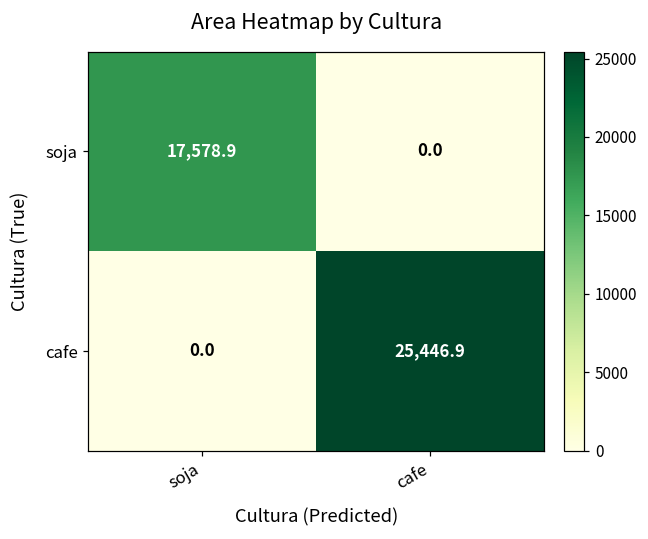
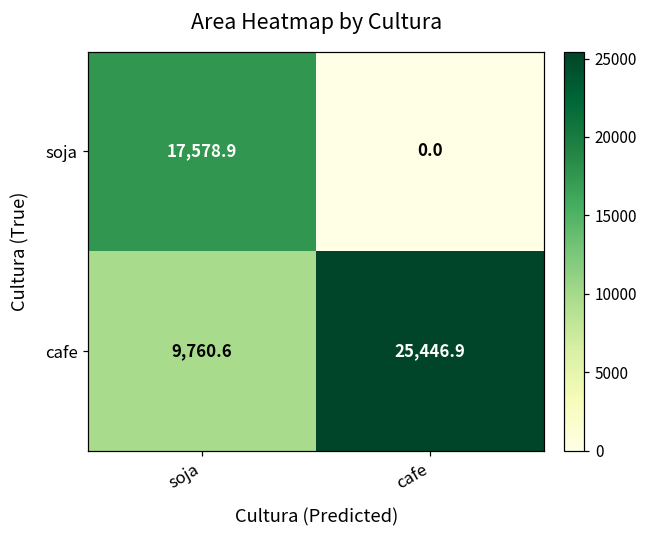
cafe, soja: 0.0 -> 9,760.6
